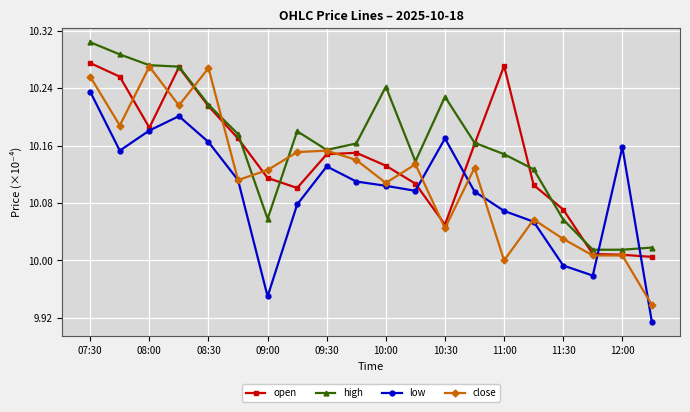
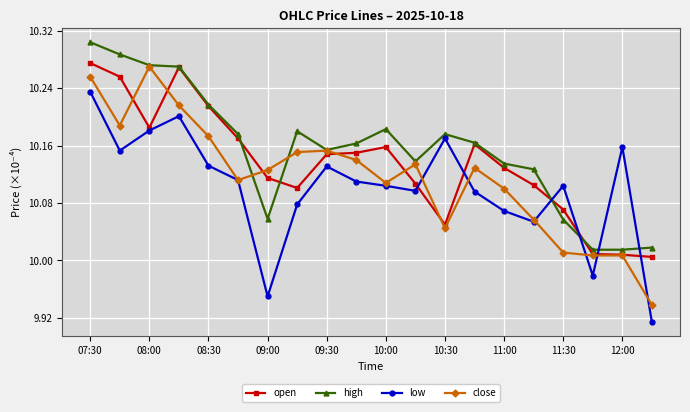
low, 08:30: 10.17 -> 10.13
close, 08:30: 10.27 -> 10.17
open, 10:00: 10.13 -> 10.16
high, 10:00: 10.24 -> 10.18
high, 10:30: 10.23 -> 10.18
open, 11:00: 10.27 -> 10.13
high, 11:00: 10.15 -> 10.14
close, 11:00: 10.00 -> 10.10
low, 11:30: 9.99 -> 10.10
close, 11:30: 10.03 -> 10.01
